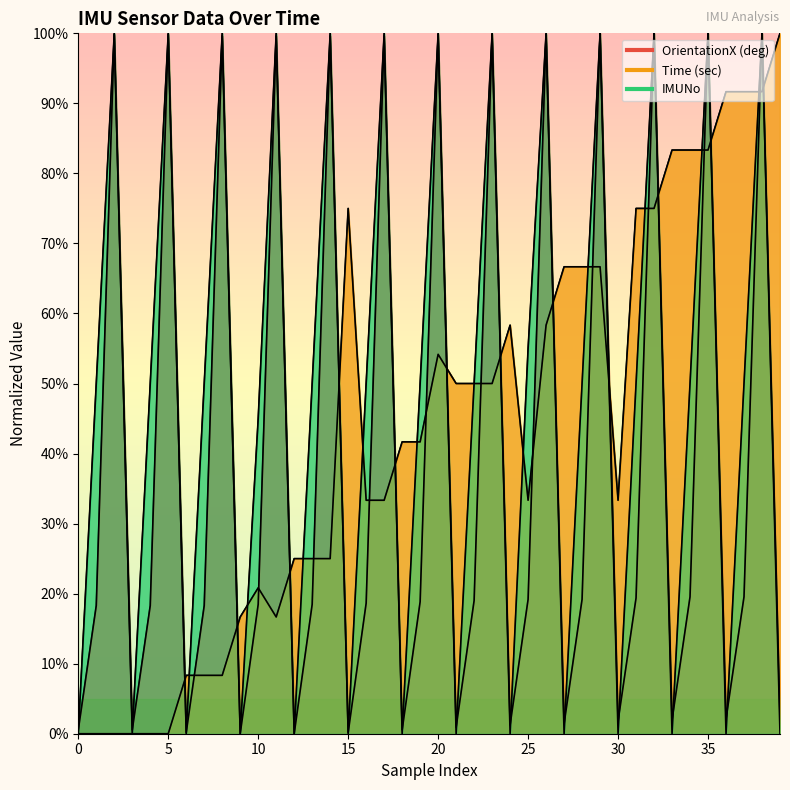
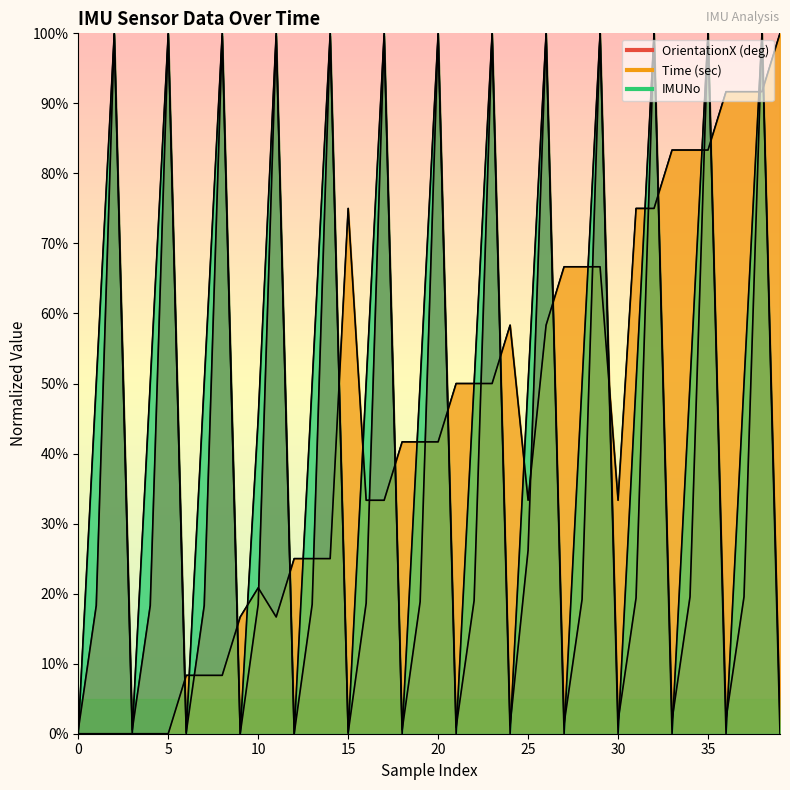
Time (sec), 20: 54% -> 42%
OrientationX (deg), 25: 19% -> 26%
IMUNo, 25: 55% -> 50%
